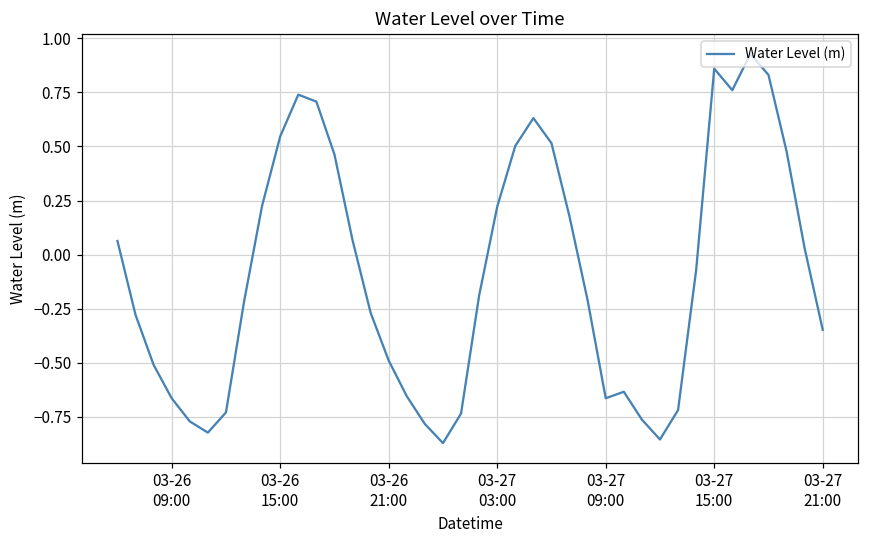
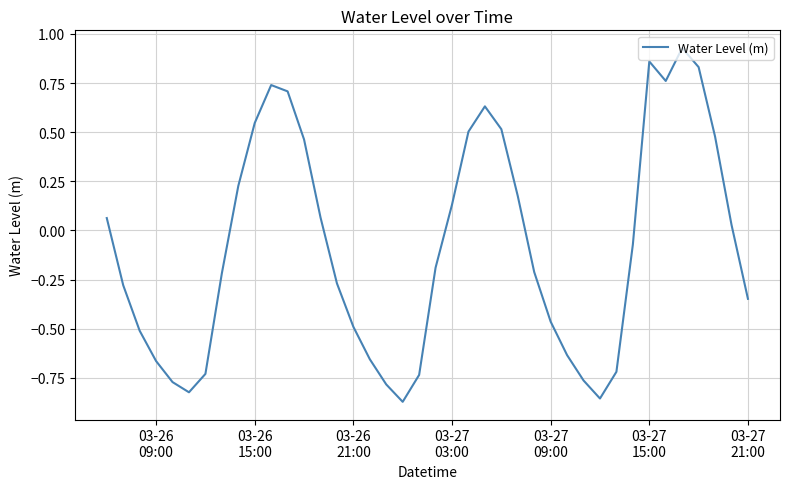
03-27 03:00: 0.22 -> 0.13
03-27 09:00: -0.66 -> -0.46
